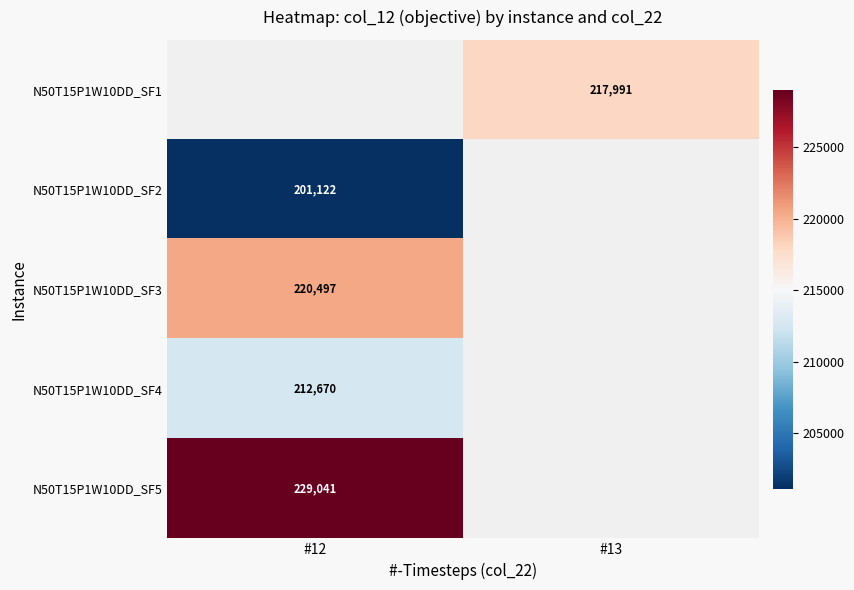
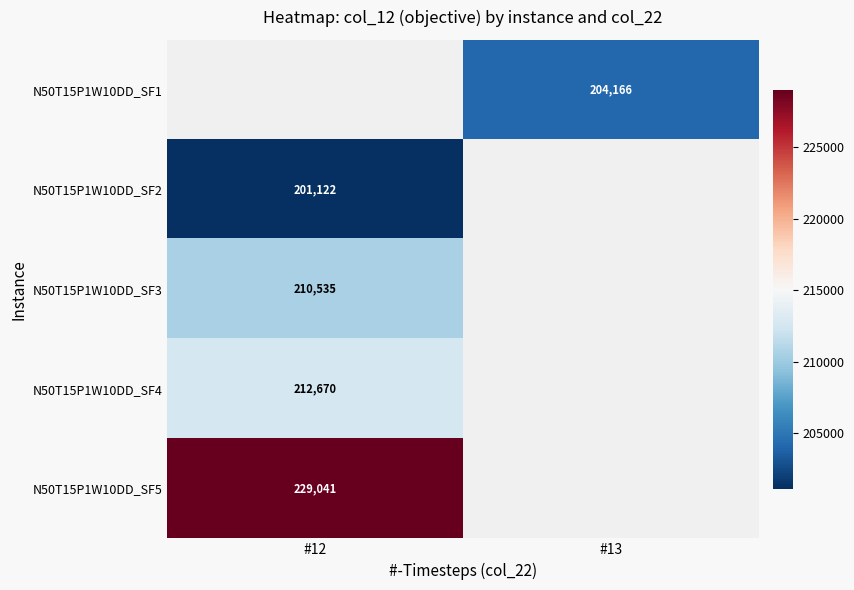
N50T15P1W10DD_SF1, #13: 217,991 -> 204,166
N50T15P1W10DD_SF3, #12: 220,497 -> 210,535
